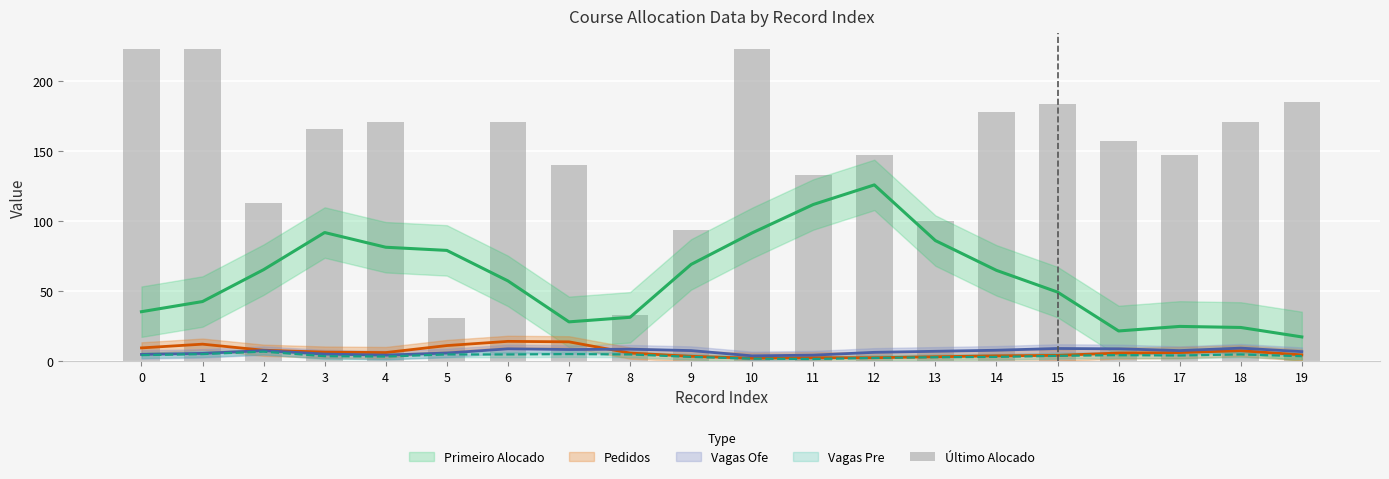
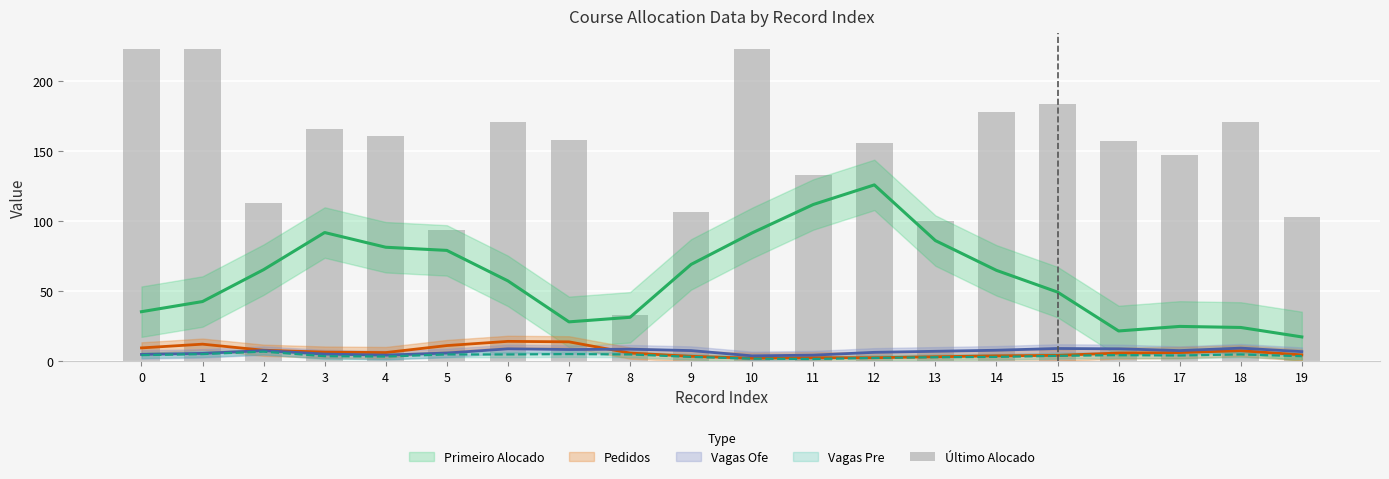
Último Alocado, 4: 171 -> 161
Último Alocado, 5: 31 -> 94
Último Alocado, 7: 140 -> 158
Último Alocado, 9: 94 -> 107
Último Alocado, 12: 147 -> 156
Último Alocado, 19: 185 -> 103
